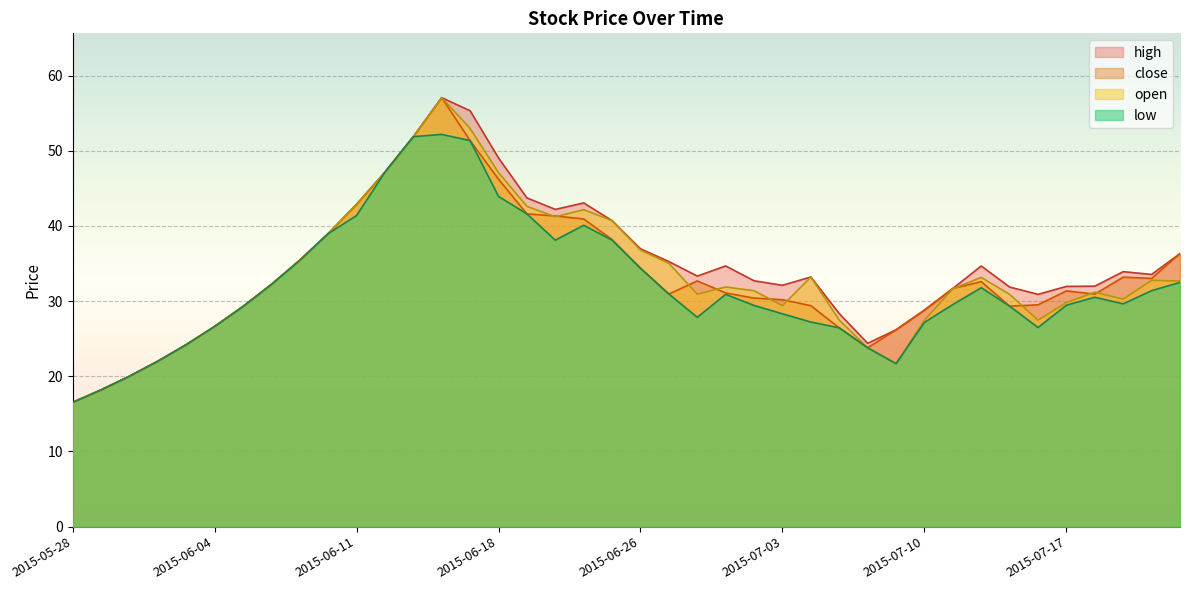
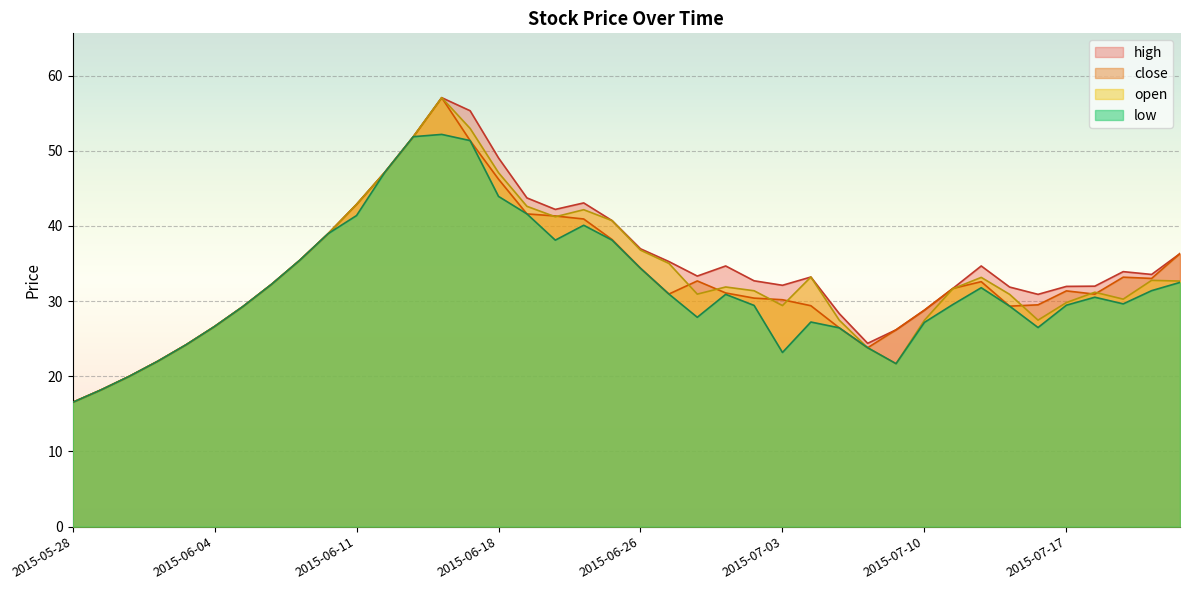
low, 2015-07-03: 28 -> 23
